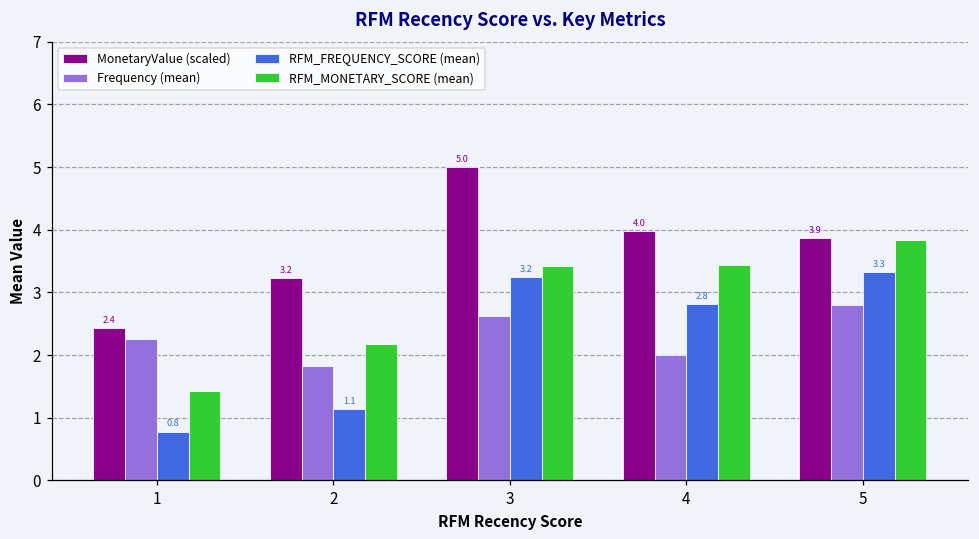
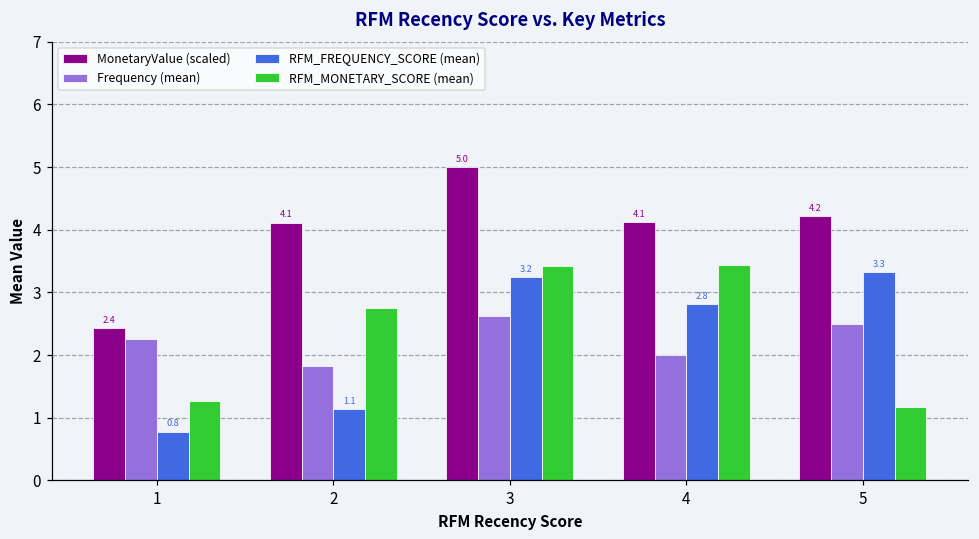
RFM_MONETARY_SCORE (mean), 1: 1.4 -> 1.3
MonetaryValue (scaled), 2: 3.2 -> 4.1
RFM_MONETARY_SCORE (mean), 2: 2.2 -> 2.8
MonetaryValue (scaled), 4: 4.0 -> 4.1
MonetaryValue (scaled), 5: 3.9 -> 4.2
Frequency (mean), 5: 2.8 -> 2.5
RFM_MONETARY_SCORE (mean), 5: 3.8 -> 1.2
